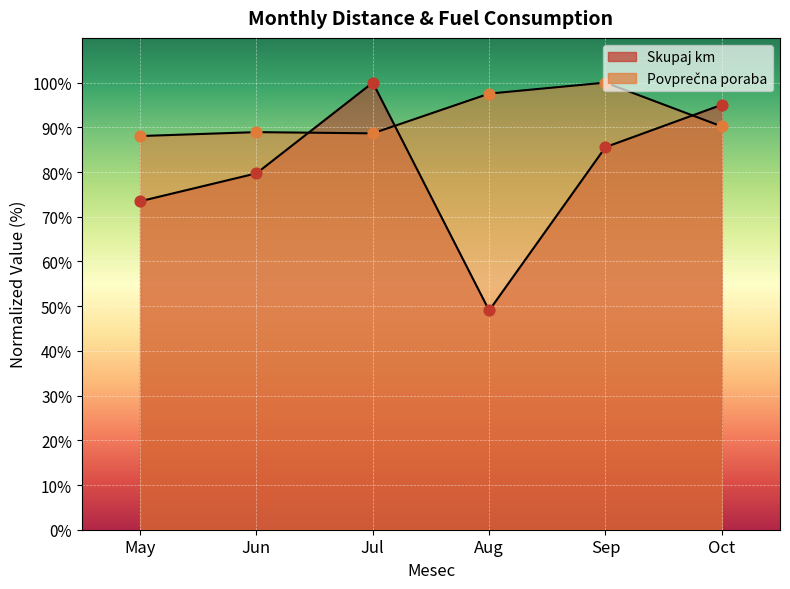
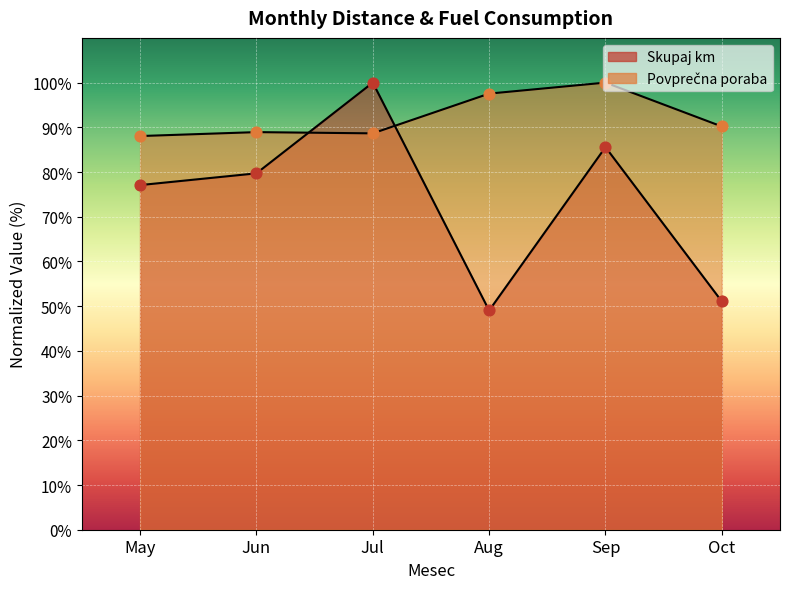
Skupaj km, May: 73% -> 77%
Skupaj km, Oct: 95% -> 51%
